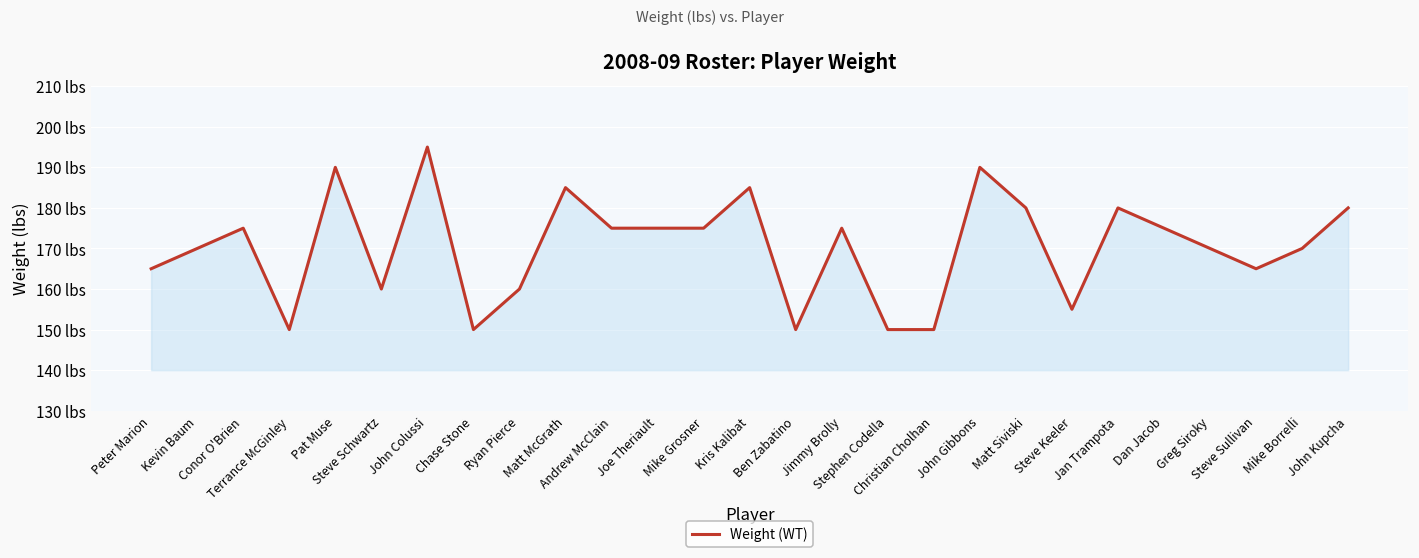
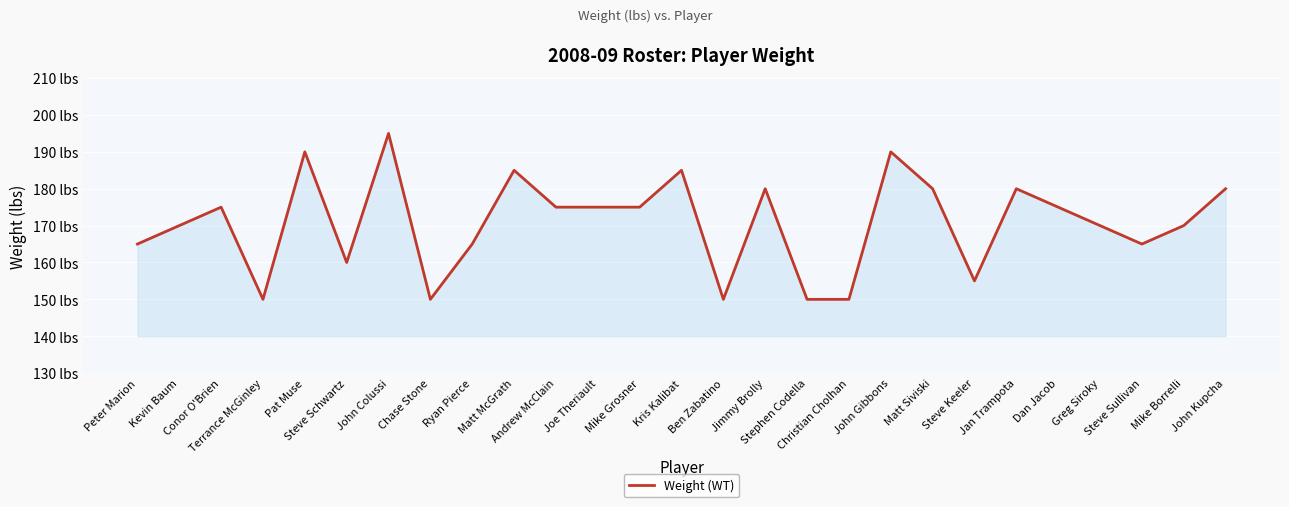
Ryan Pierce: 160 lbs -> 165 lbs
Jimmy Brolly: 175 lbs -> 180 lbs
